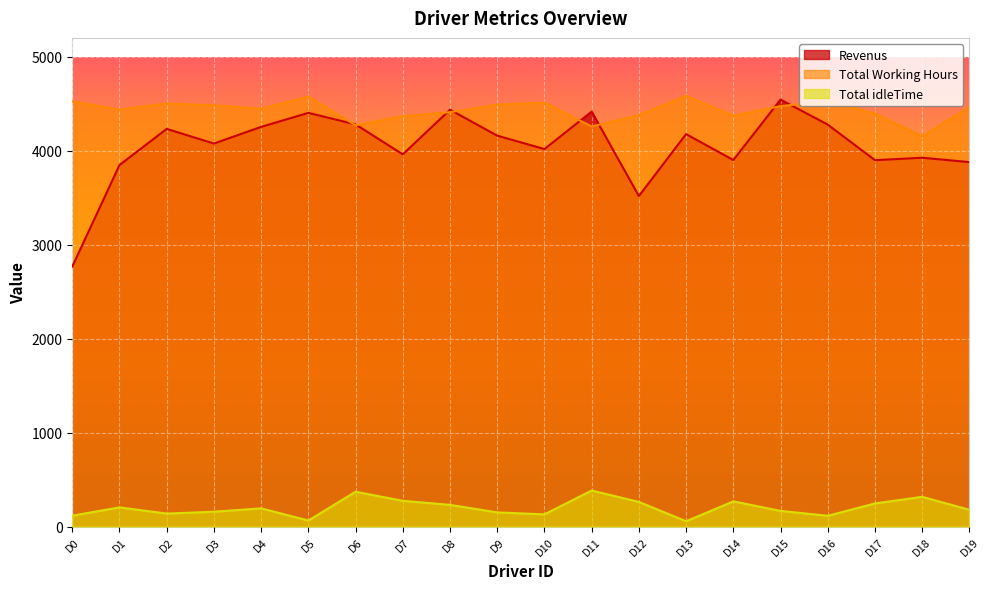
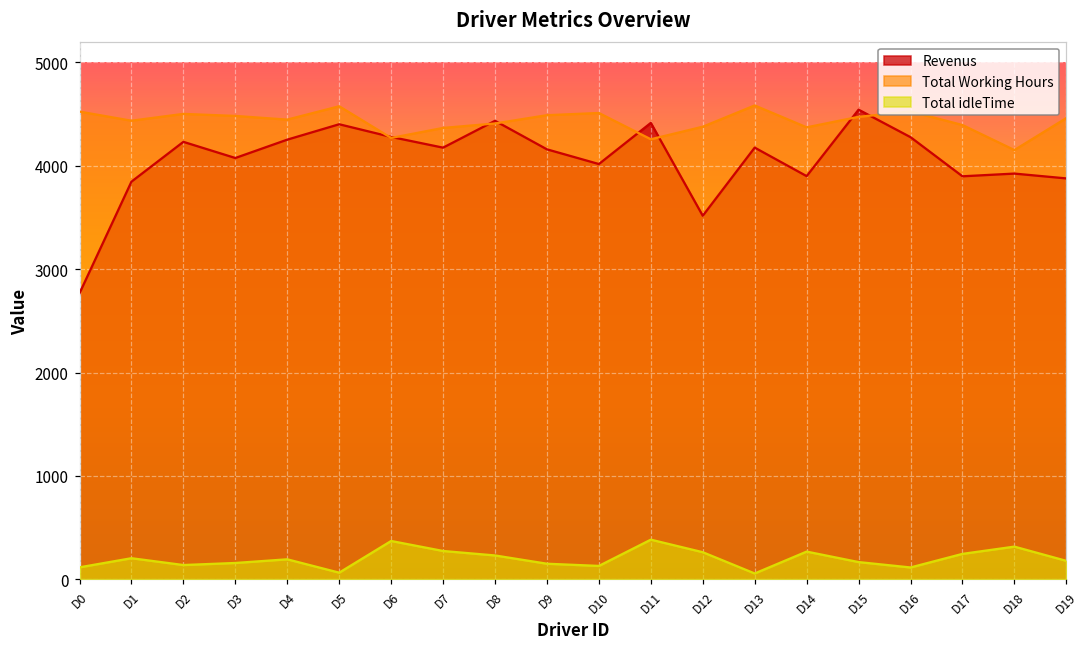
Revenus, D7: 4000 -> 4200
